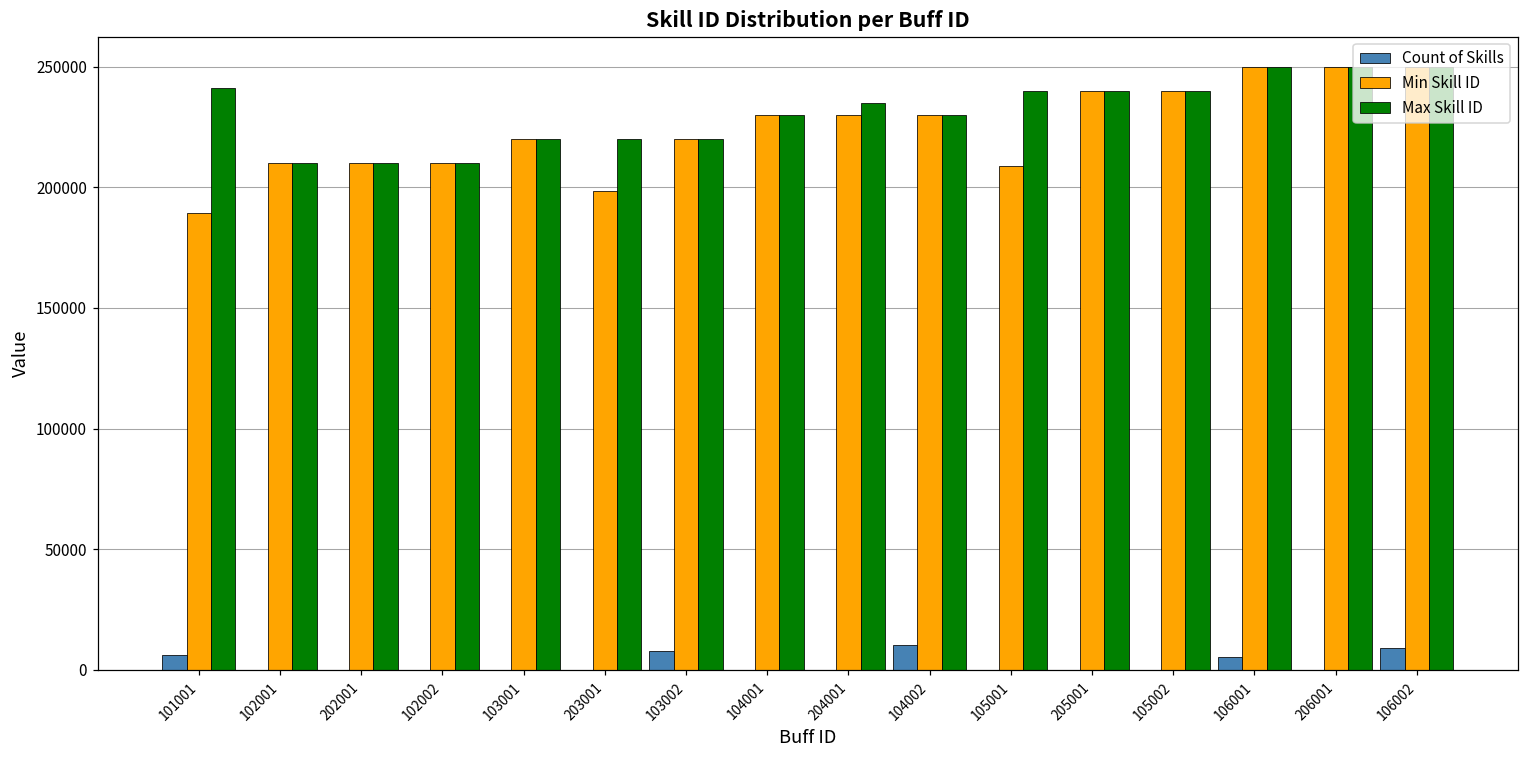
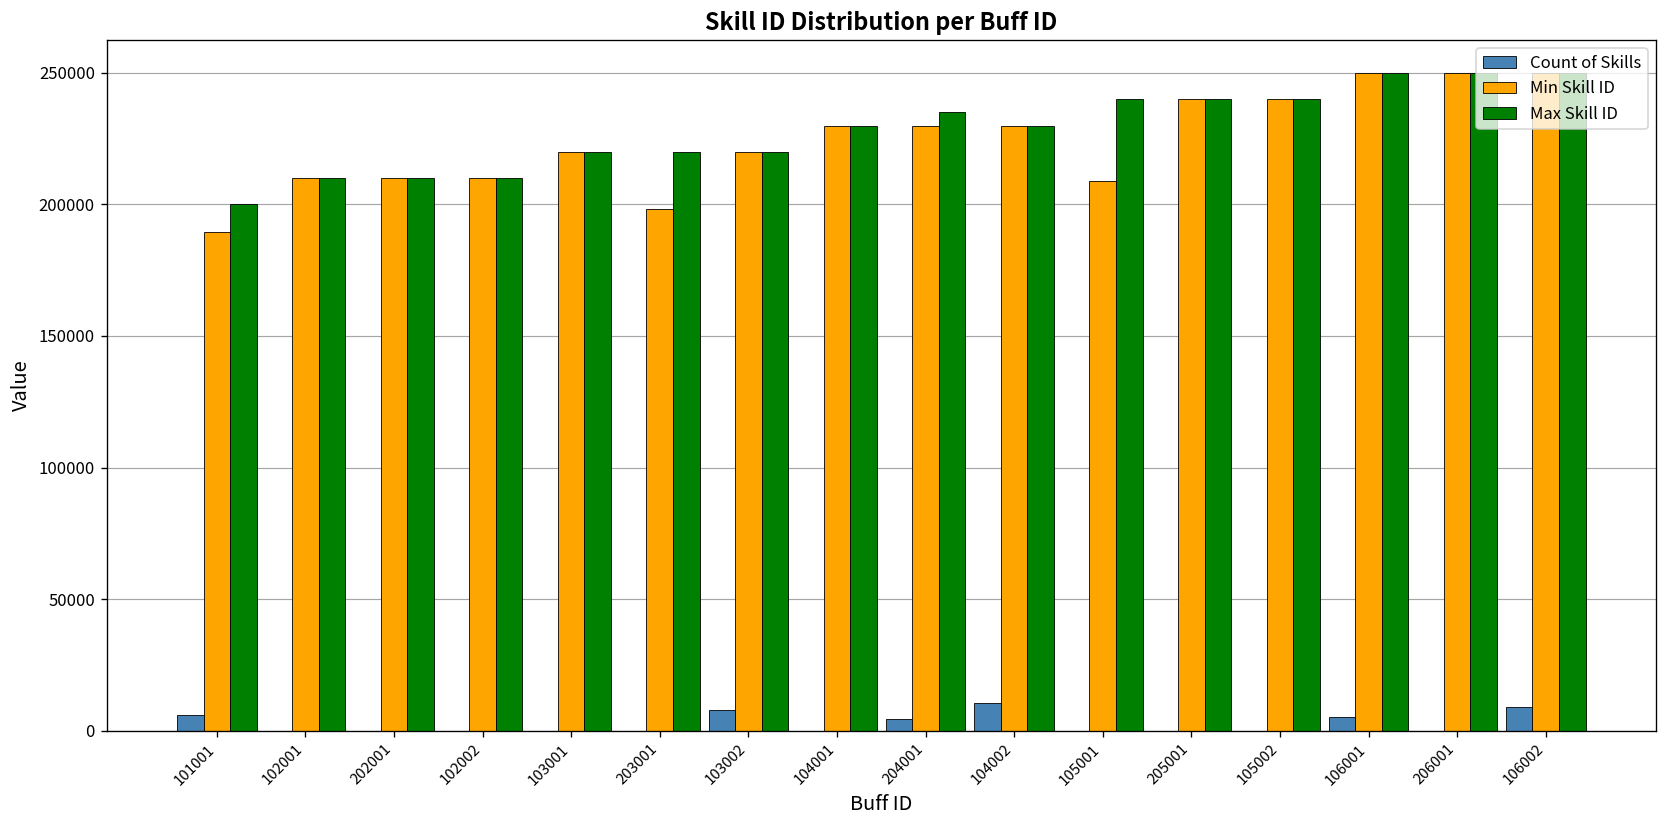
Max Skill ID, 101001: 241000 -> 200000
Count of Skills, 204001: 0 -> 4000
